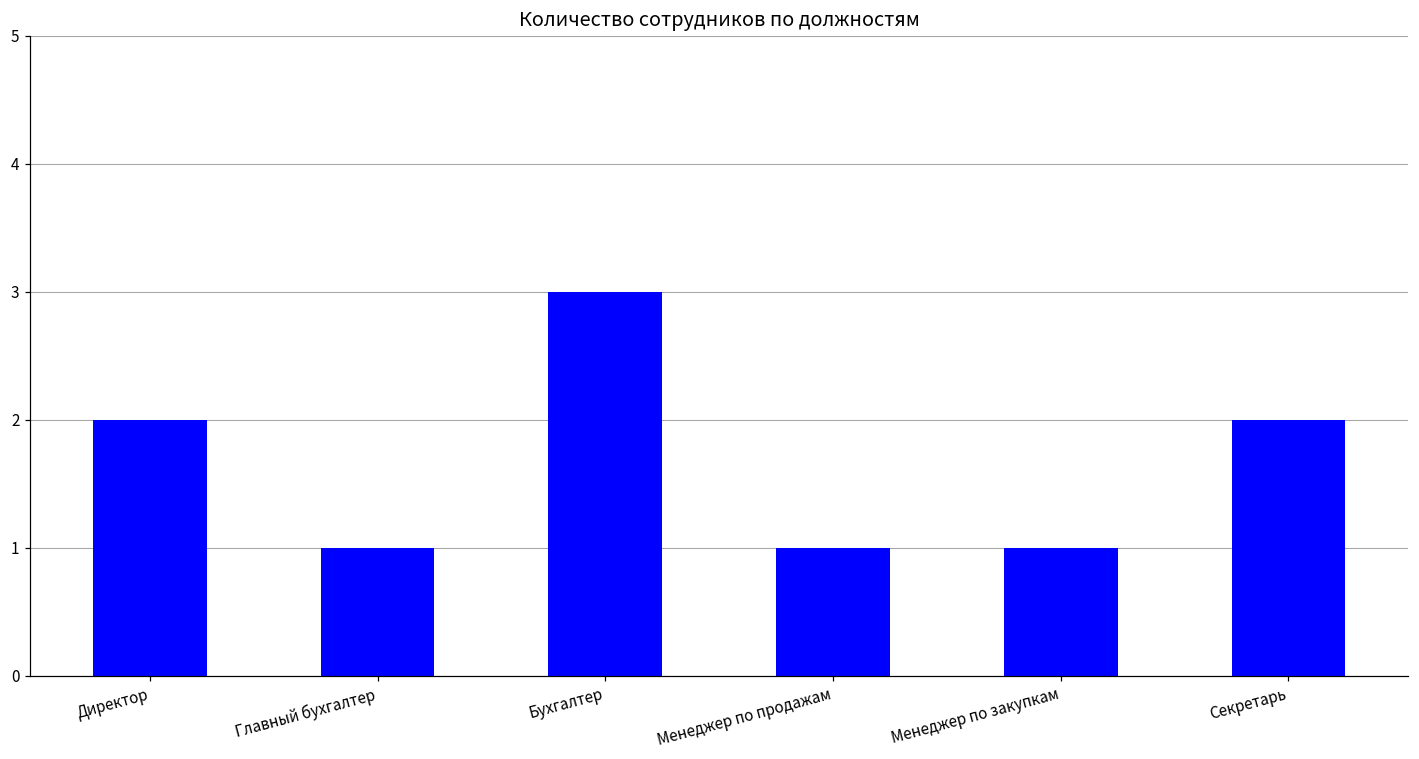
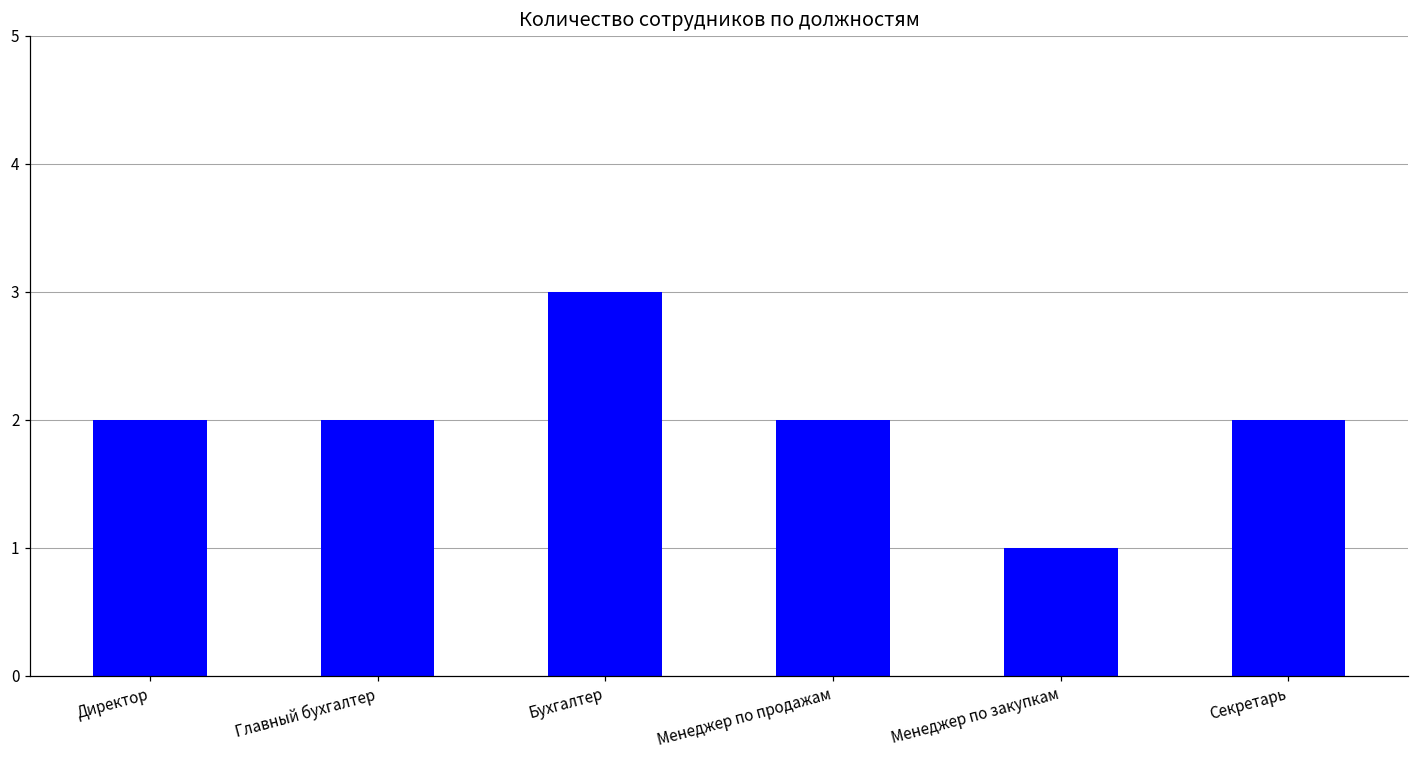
Главный бухгалтер: 1 -> 2
Менеджер по продажам: 1 -> 2
